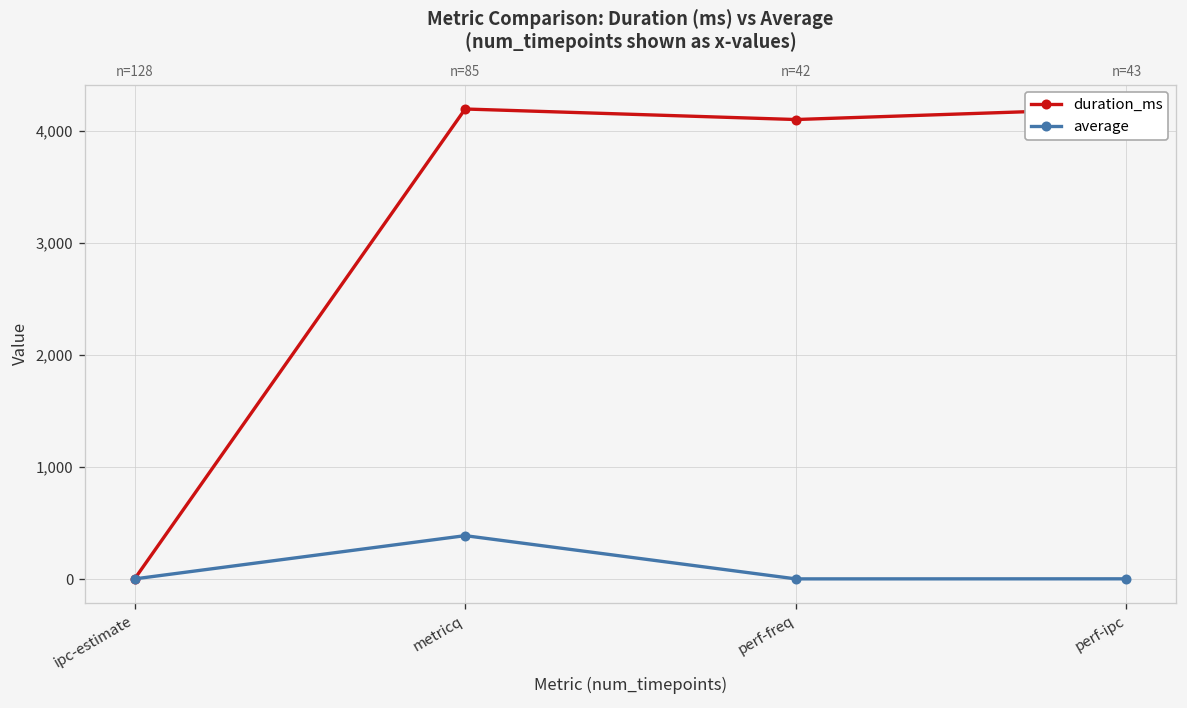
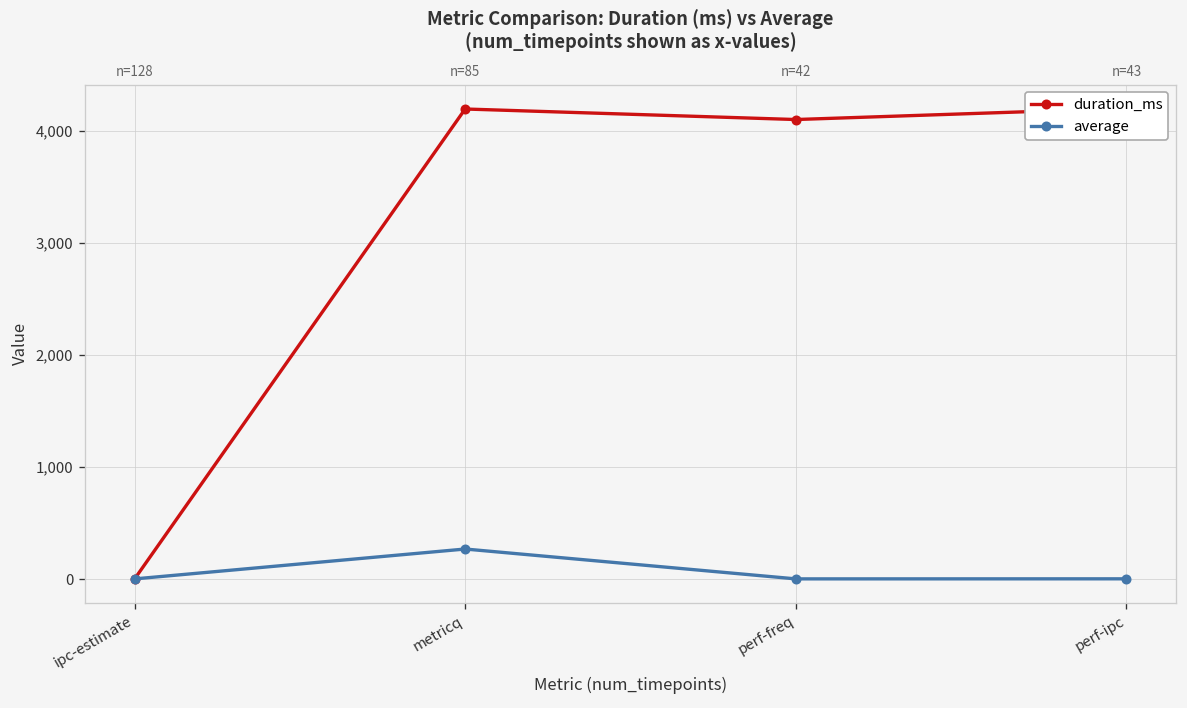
average, metricq: 400 -> 300
